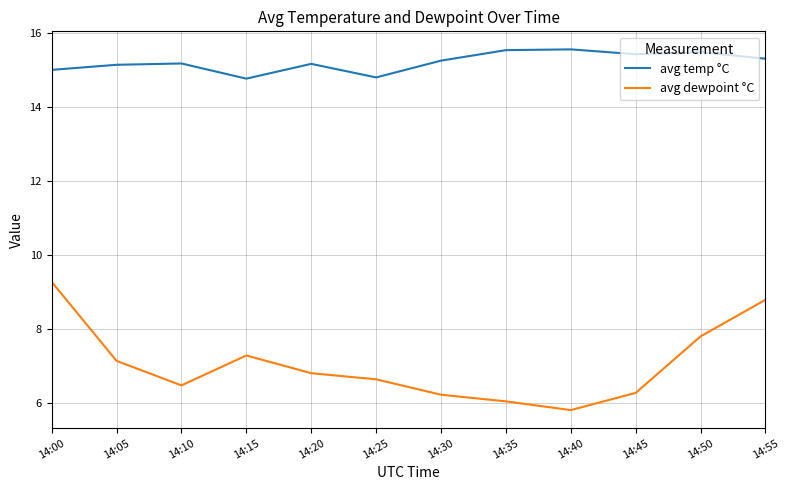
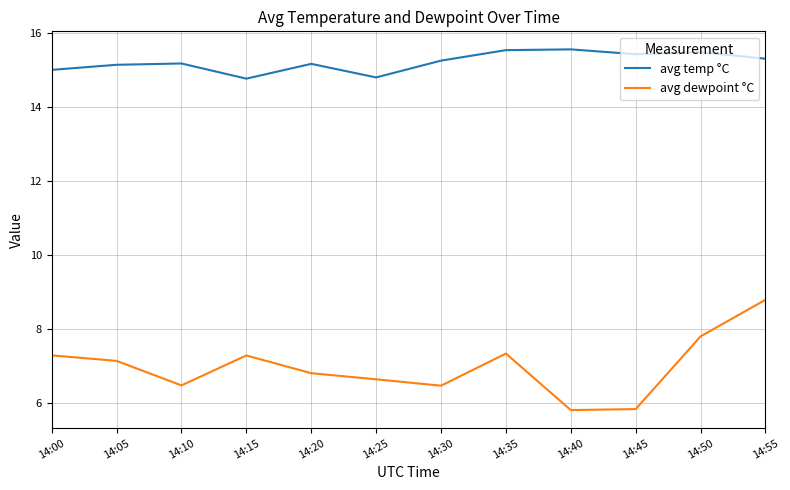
avg dewpoint °C, 14:00: 9.3 -> 7.3
avg dewpoint °C, 14:30: 6.2 -> 6.5
avg dewpoint °C, 14:35: 6.0 -> 7.3
avg dewpoint °C, 14:45: 6.3 -> 5.8
